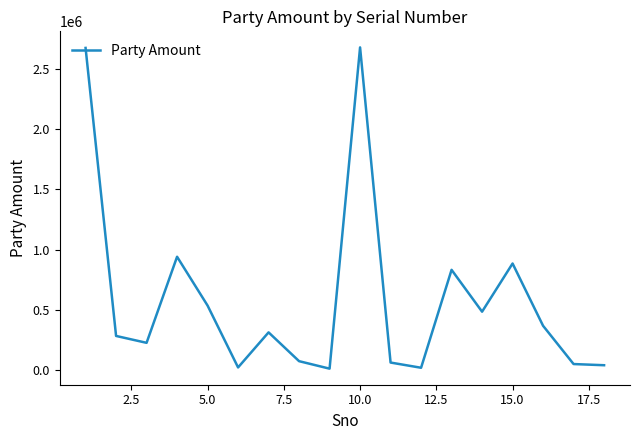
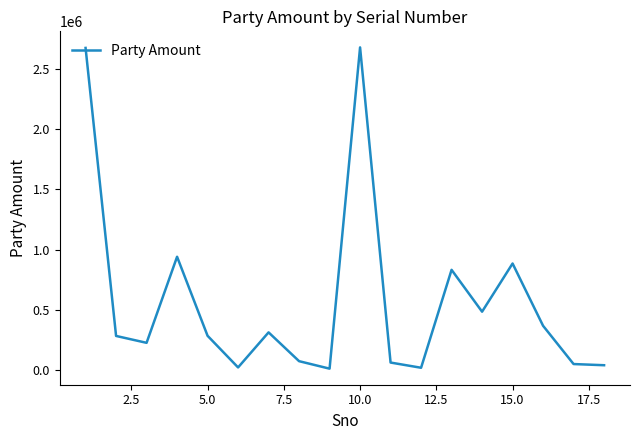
5.0: 540000 -> 280000
